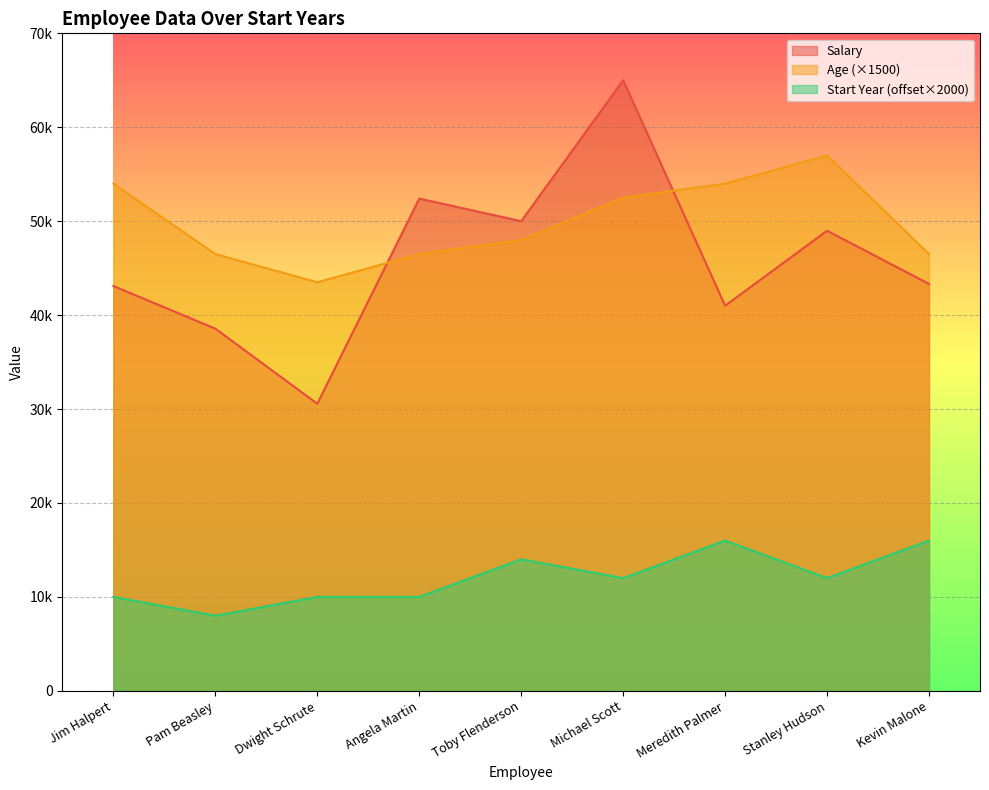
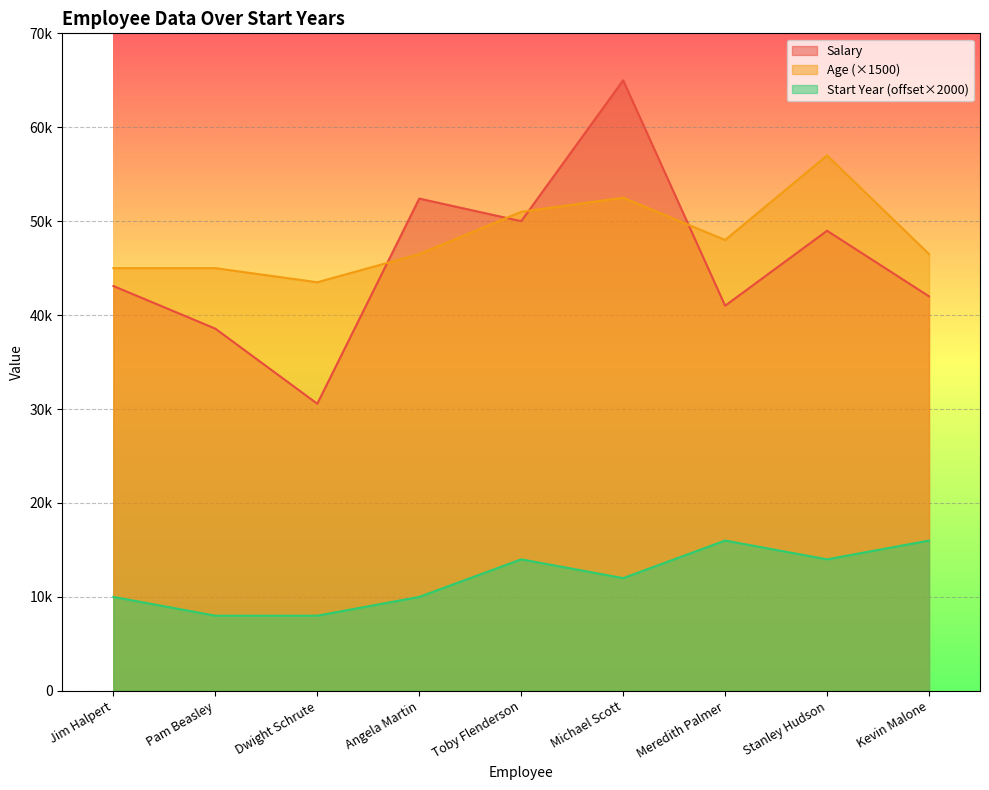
Age (×1500), Jim Halpert: 54000 -> 45000
Age (×1500), Pam Beasley: 47000 -> 45000
Start Year (offset×2000), Dwight Schrute: 10000 -> 8000
Age (×1500), Toby Flenderson: 48000 -> 51000
Age (×1500), Meredith Palmer: 54000 -> 48000
Start Year (offset×2000), Stanley Hudson: 12000 -> 14000
Salary, Kevin Malone: 43000 -> 42000
